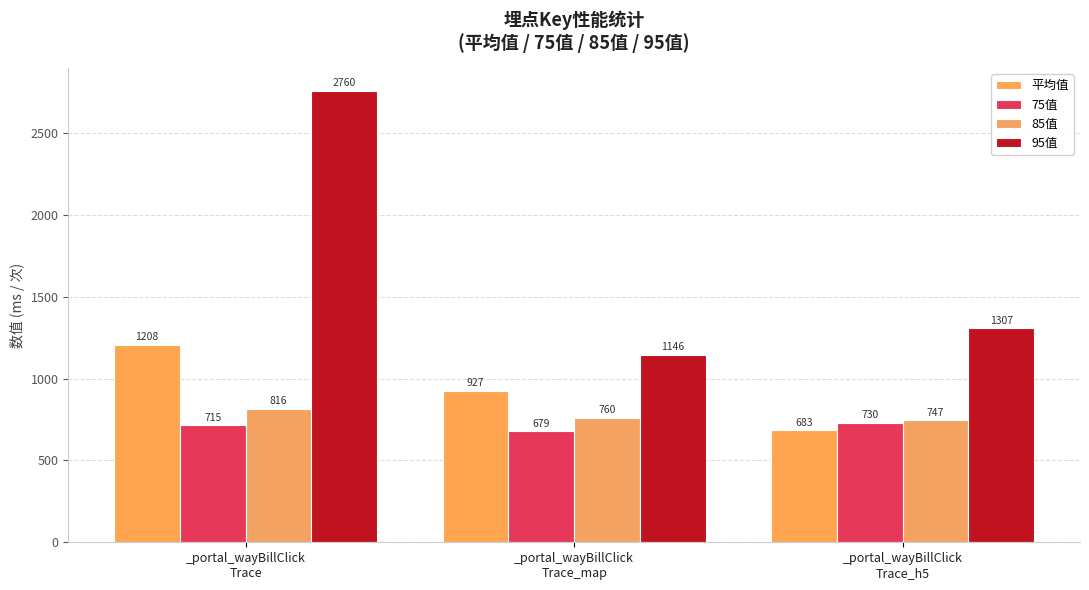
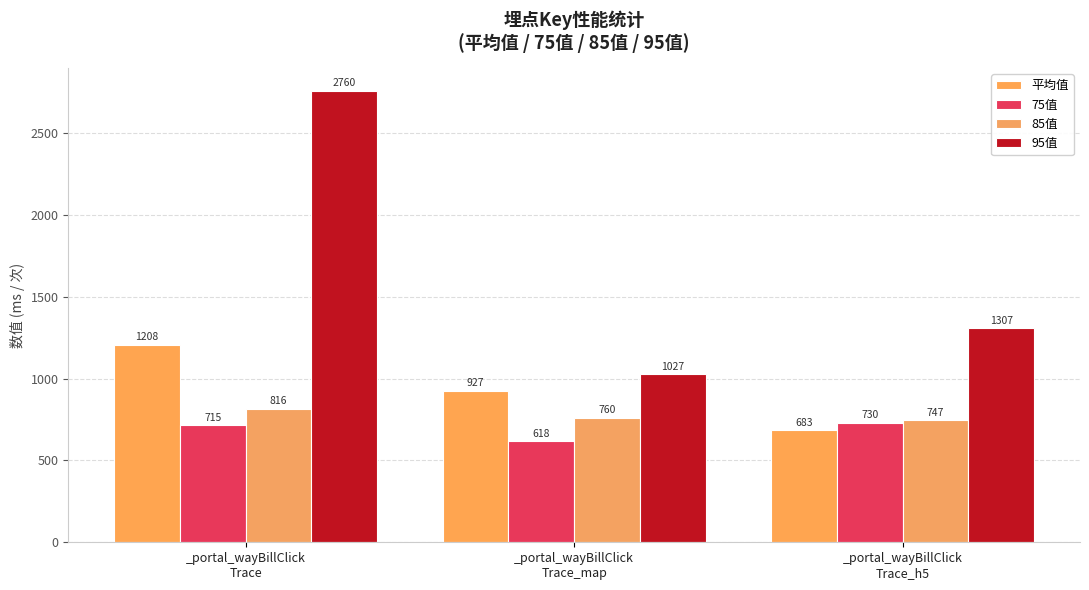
75值, _portal_wayBillClick Trace_map: 679 -> 618
95值, _portal_wayBillClick Trace_map: 1146 -> 1027
